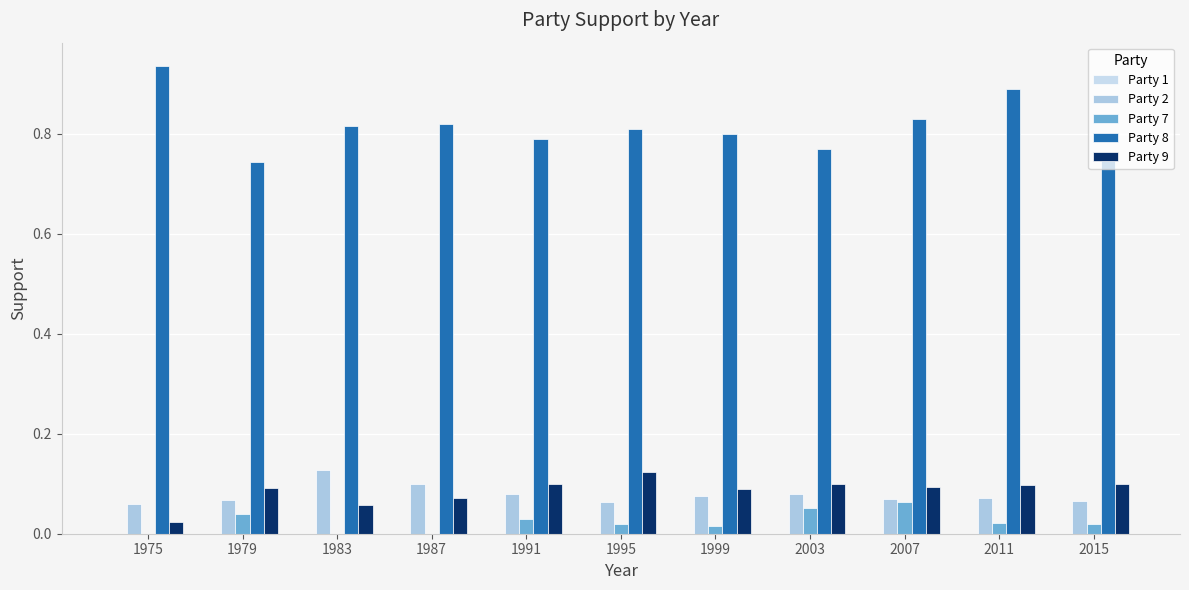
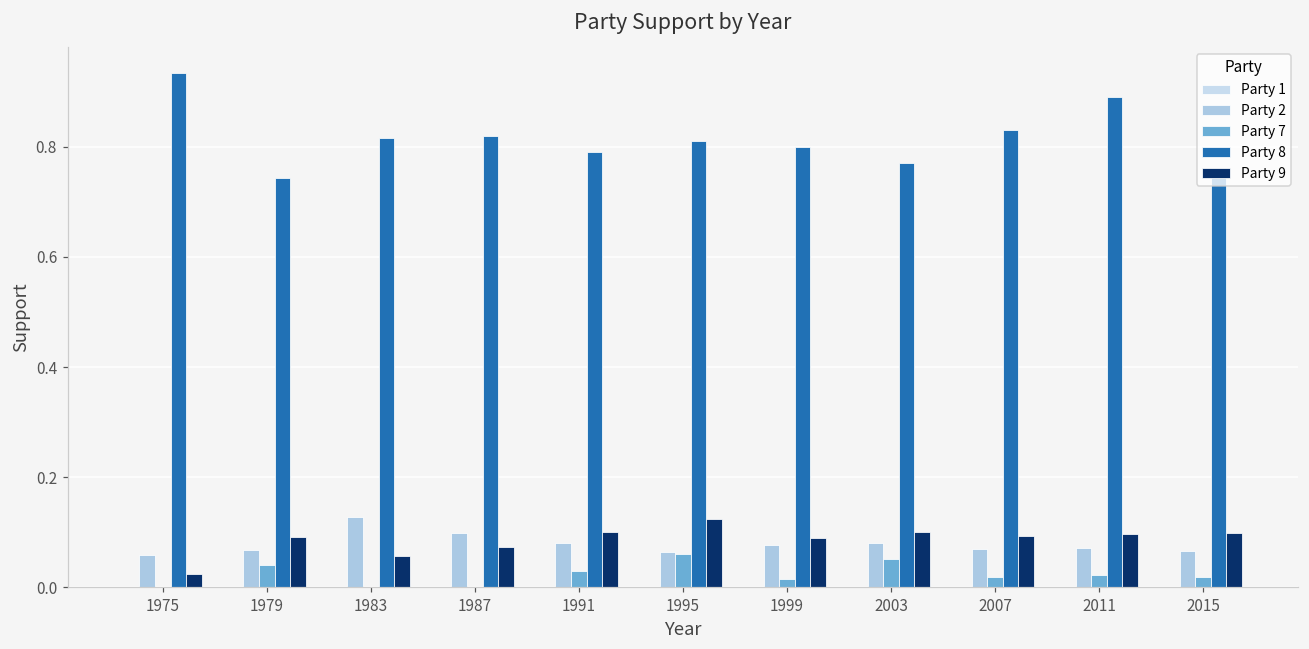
Party 7, 1995: 0.02 -> 0.06
Party 7, 2007: 0.06 -> 0.02
